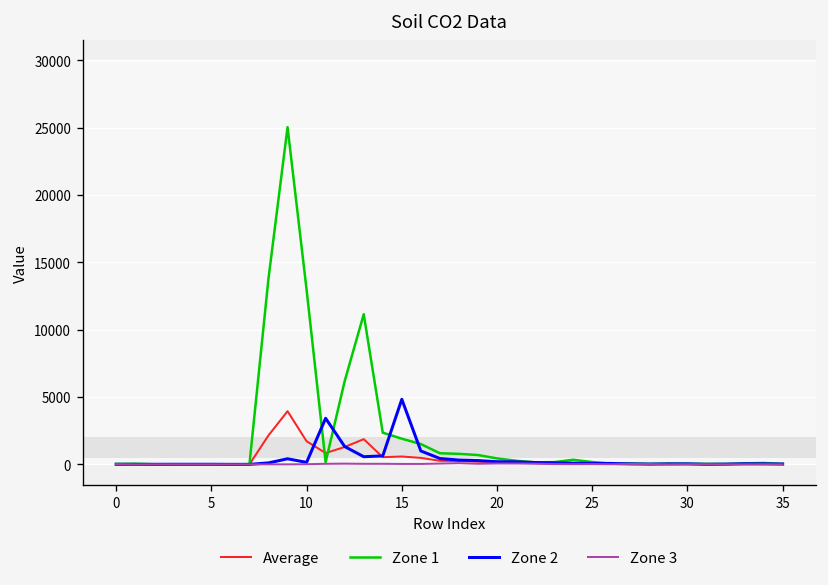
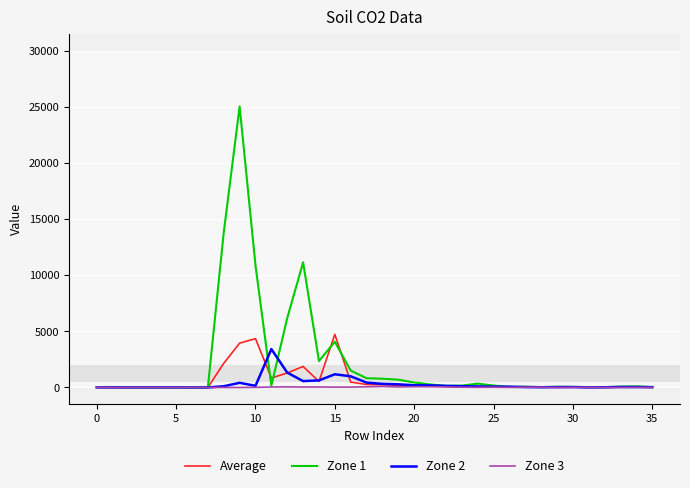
Average, 10: 1700 -> 4400
Zone 1, 10: 13000 -> 10900
Average, 15: 600 -> 4700
Zone 1, 15: 1900 -> 4100
Zone 2, 15: 4800 -> 1200
